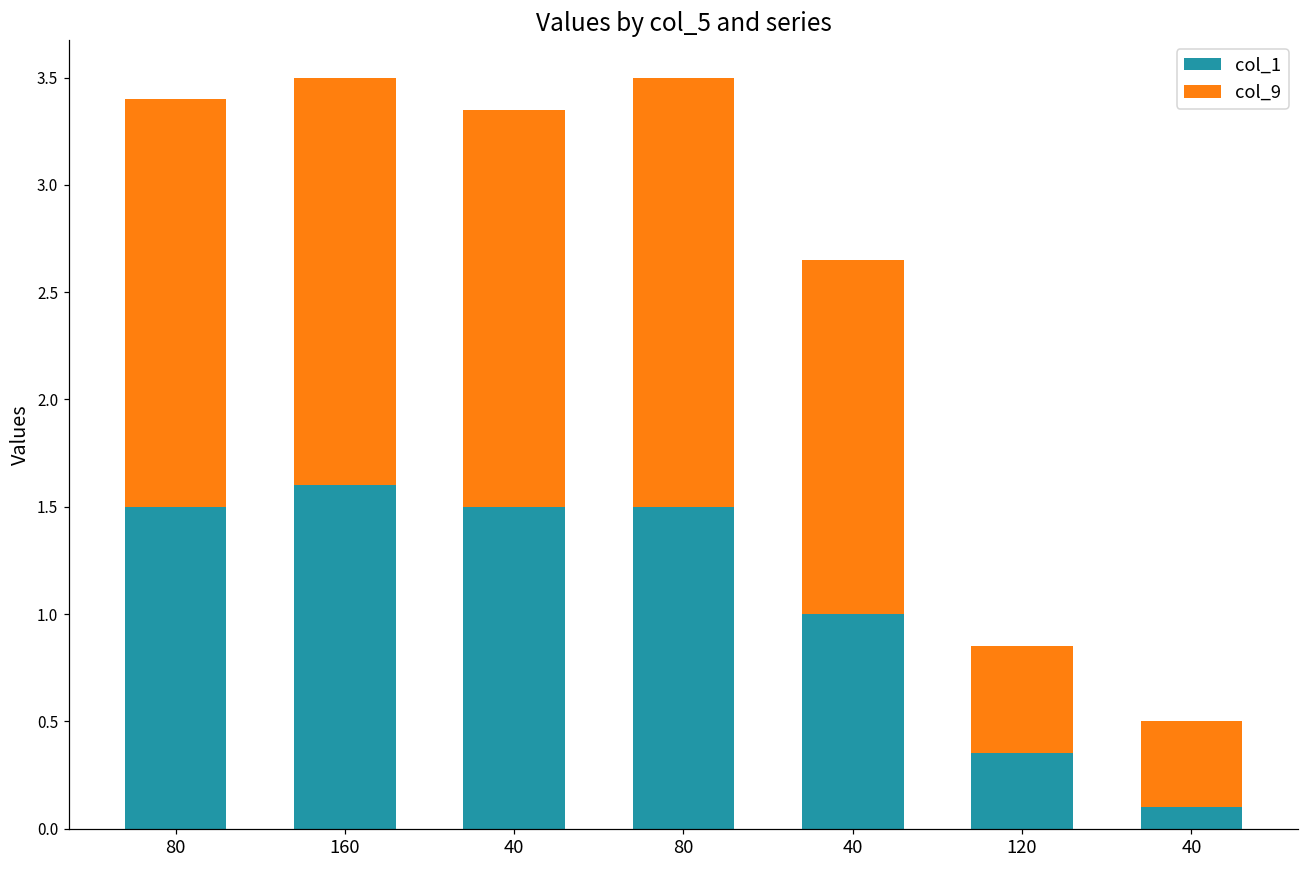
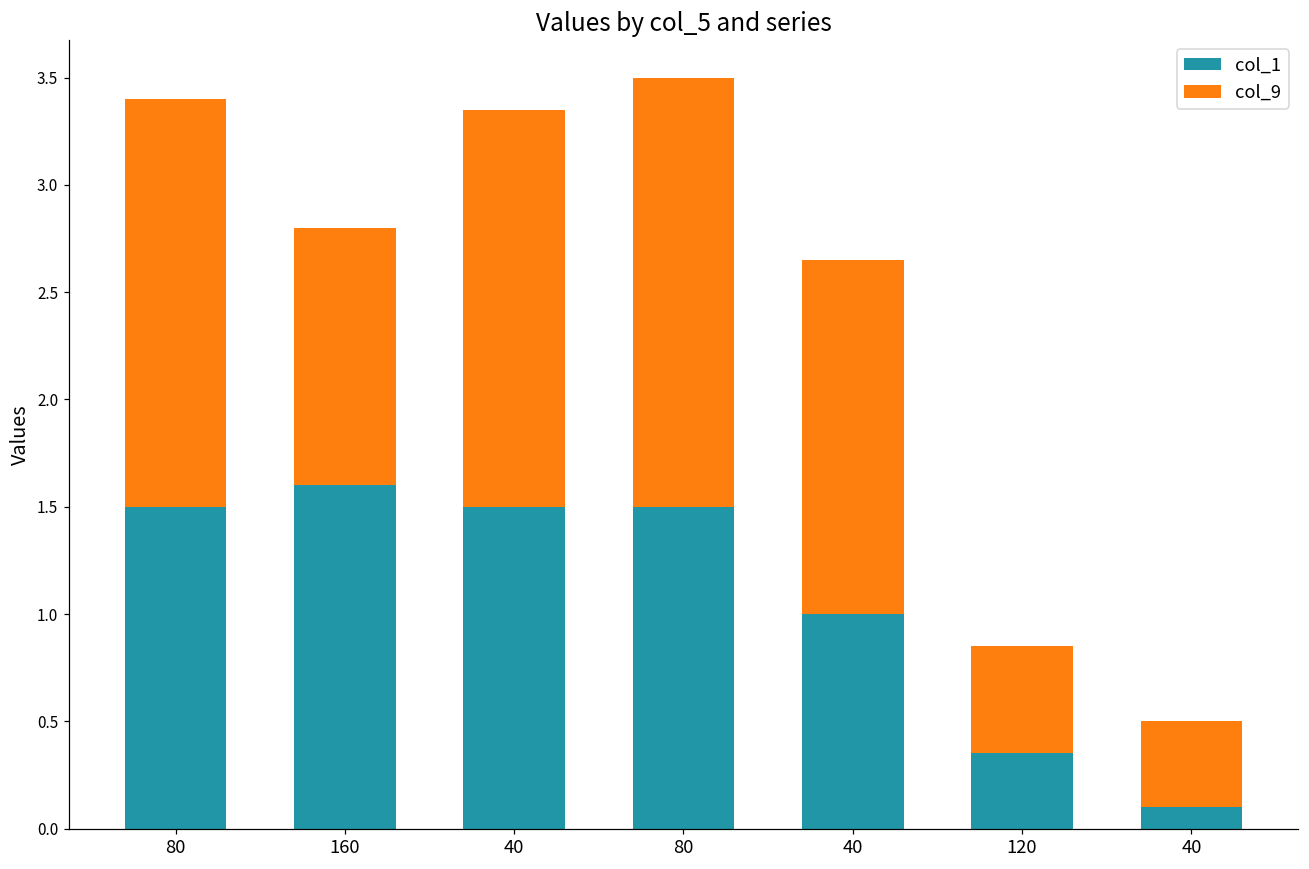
col_9, 160: 1.9 -> 1.2
